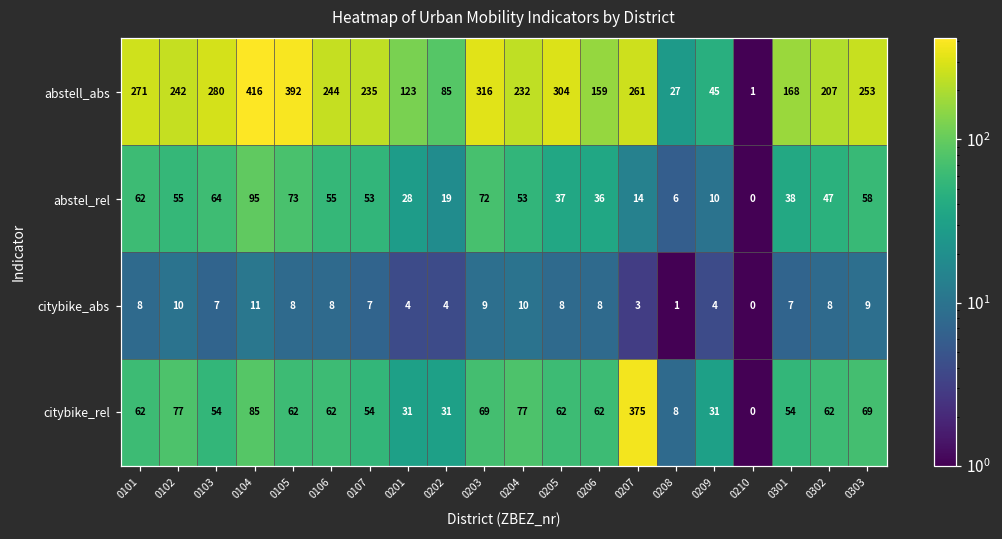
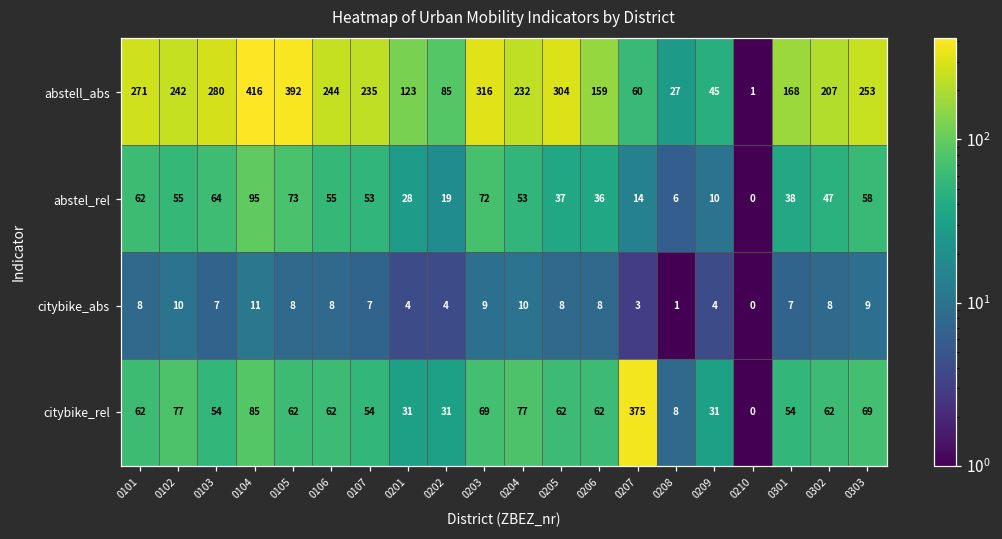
abstell_abs, 0207: 261 -> 60
